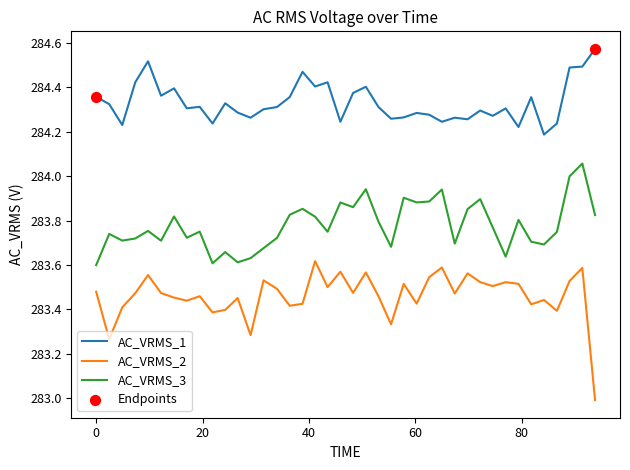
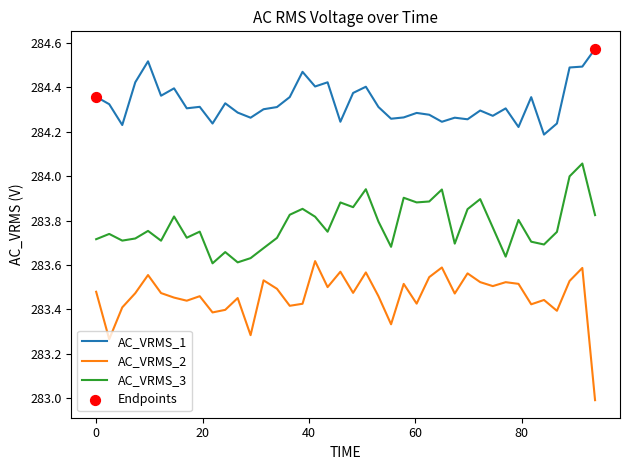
AC_VRMS_3, 0: 283.60 -> 283.72
